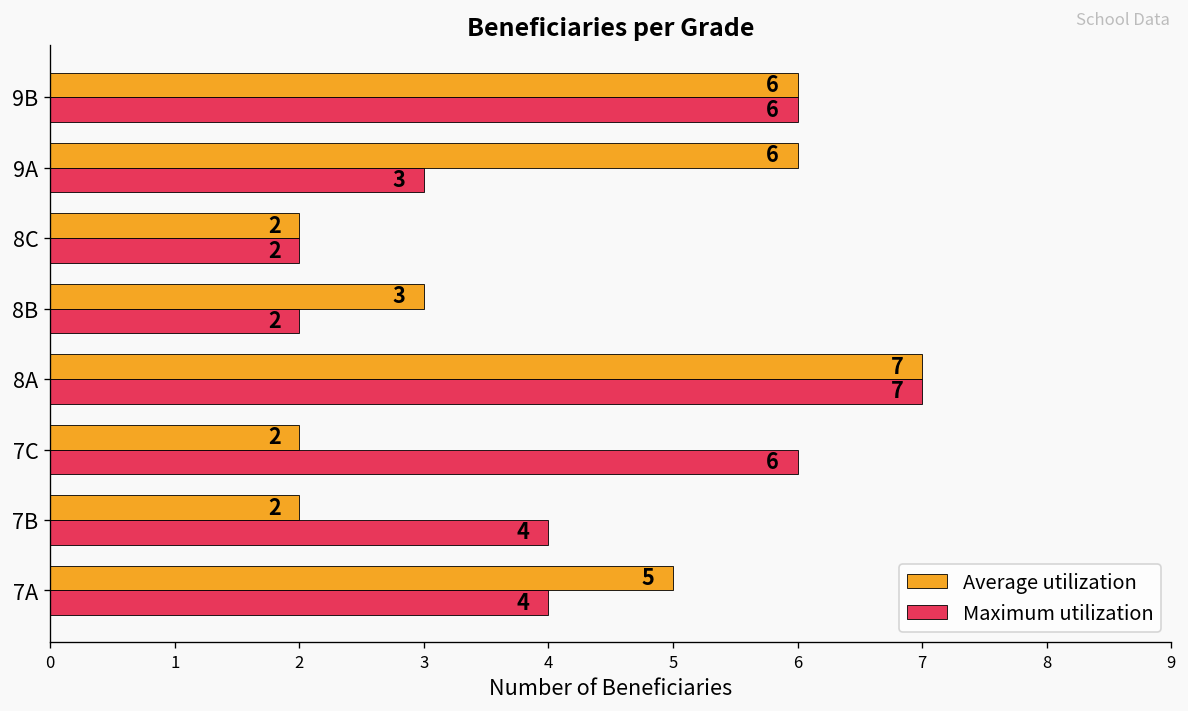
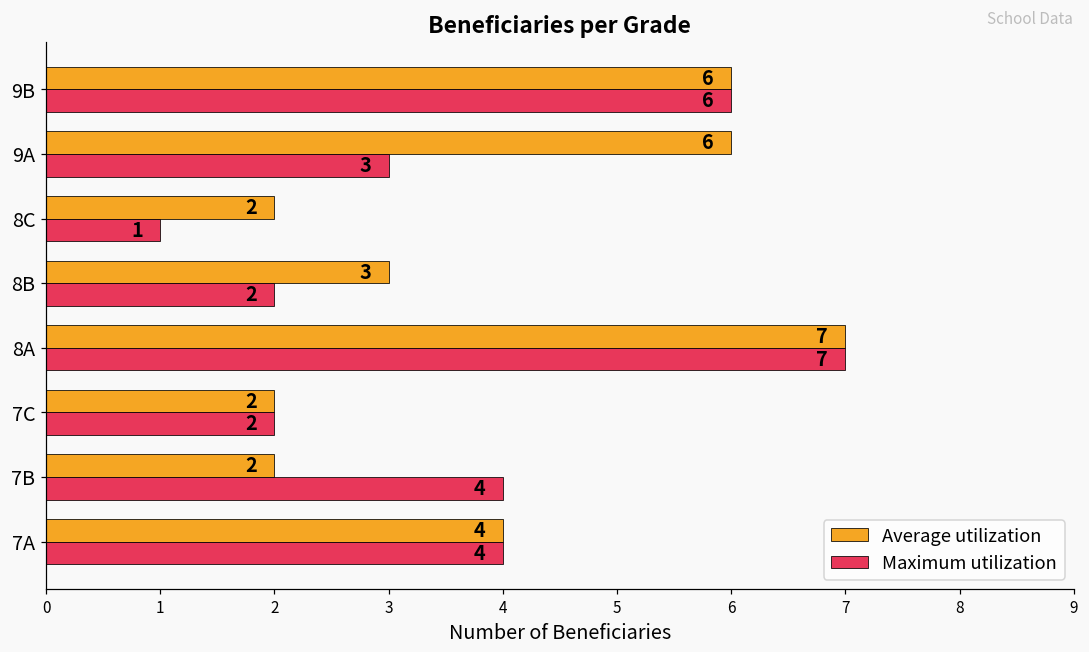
Maximum utilization, 8C: 2 -> 1
Maximum utilization, 7C: 6 -> 2
Average utilization, 7A: 5 -> 4
